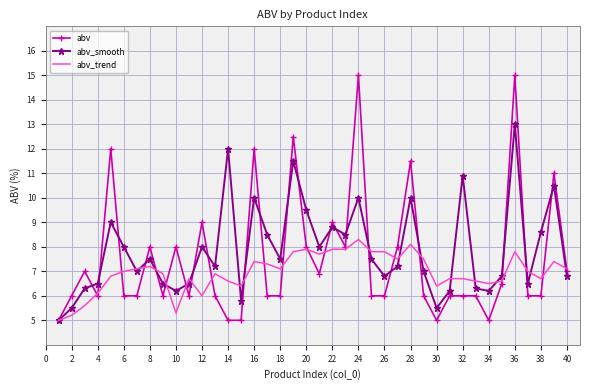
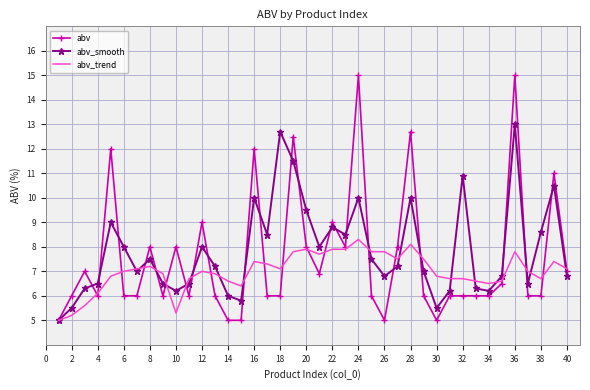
abv_trend, 12: 6.0 -> 7.0
abv_smooth, 14: 12.0 -> 6.0
abv_smooth, 18: 7.5 -> 12.7
abv, 26: 6.0 -> 5.0
abv, 28: 11.5 -> 12.7
abv_trend, 30: 6.4 -> 6.8
abv, 34: 5.0 -> 6.0
